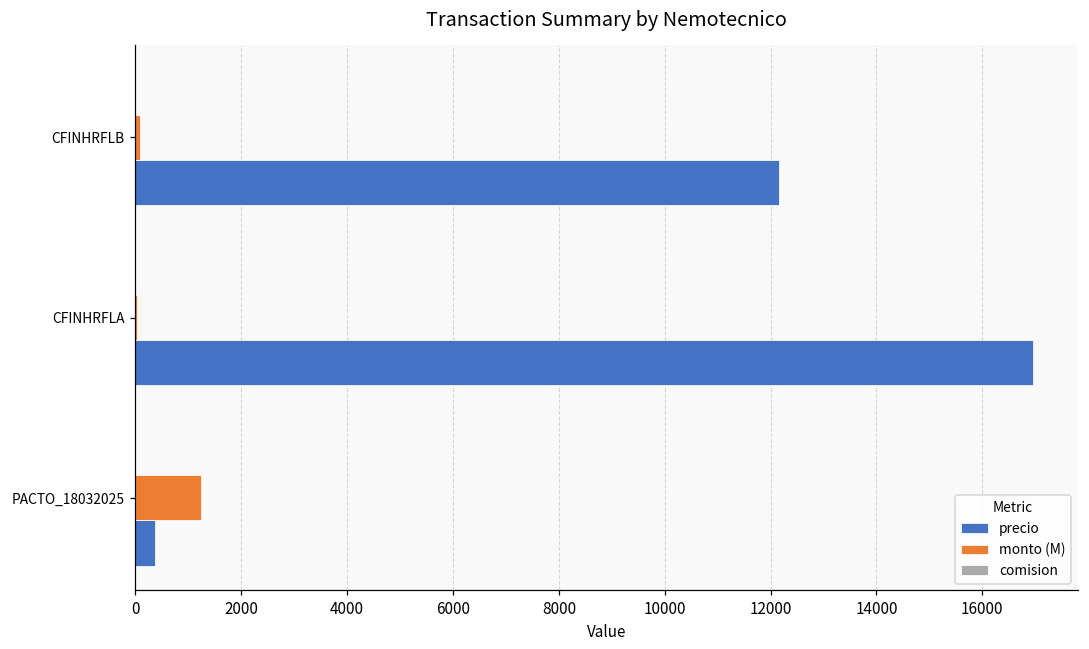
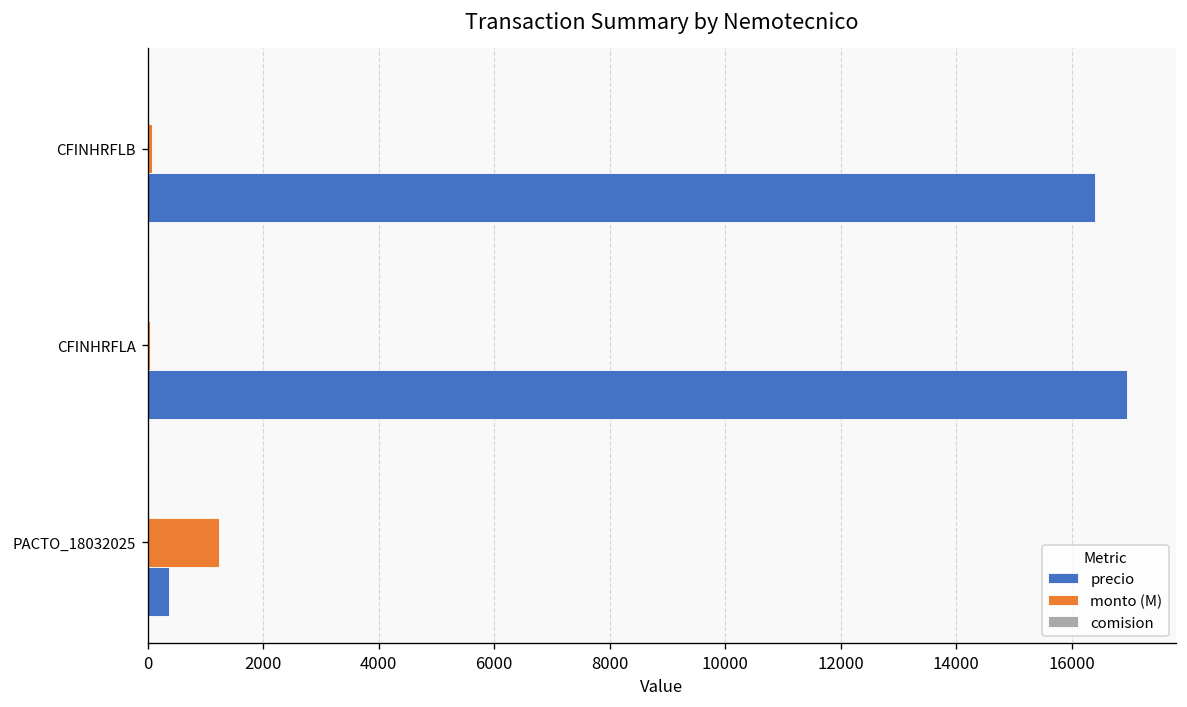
precio, CFINHRFLB: 12200 -> 16400
